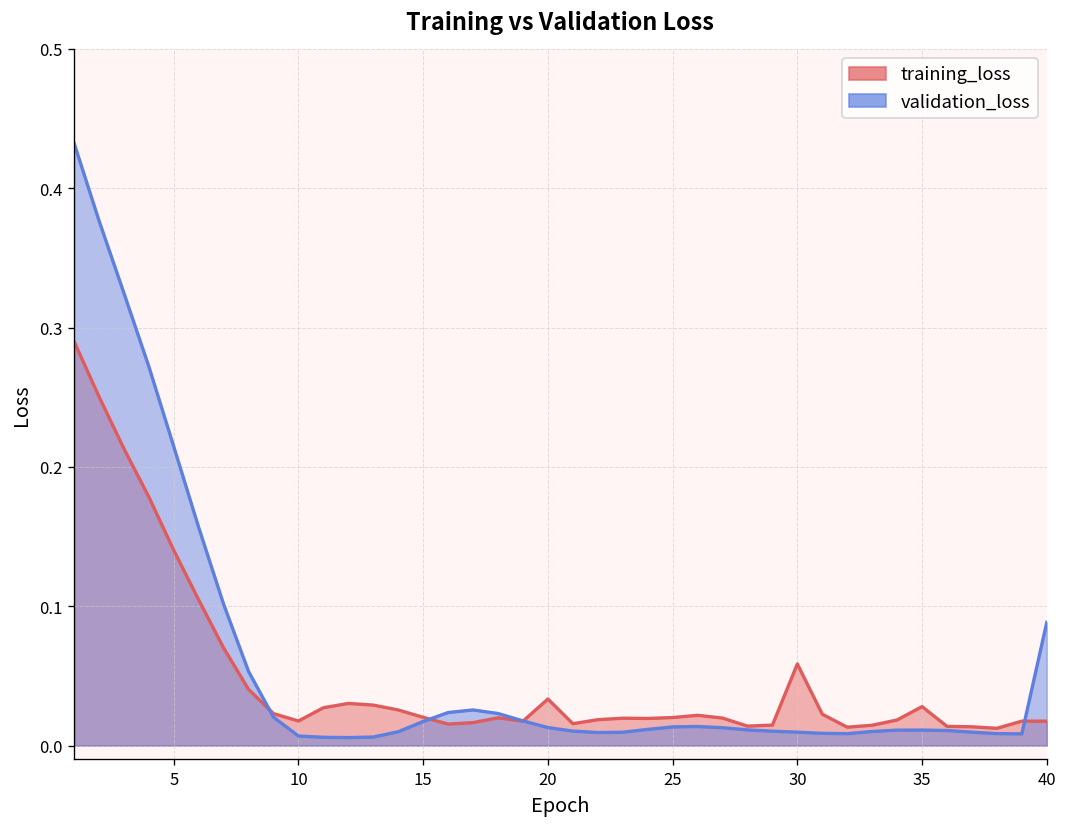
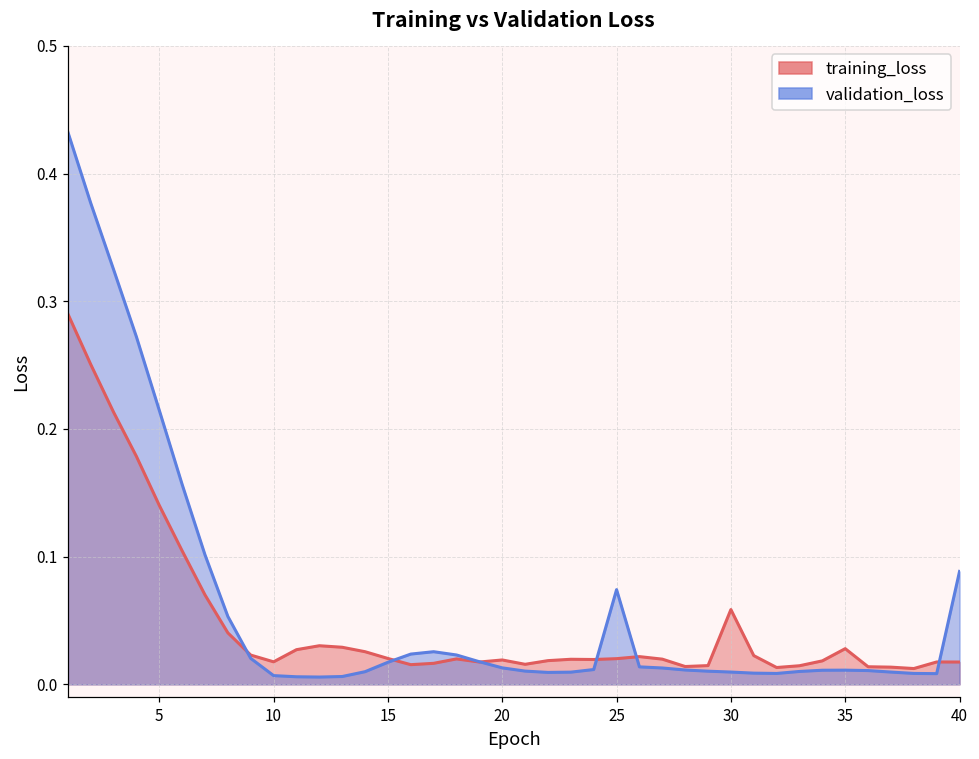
training_loss, 20: 0.033 -> 0.019
validation_loss, 25: 0.013 -> 0.074
